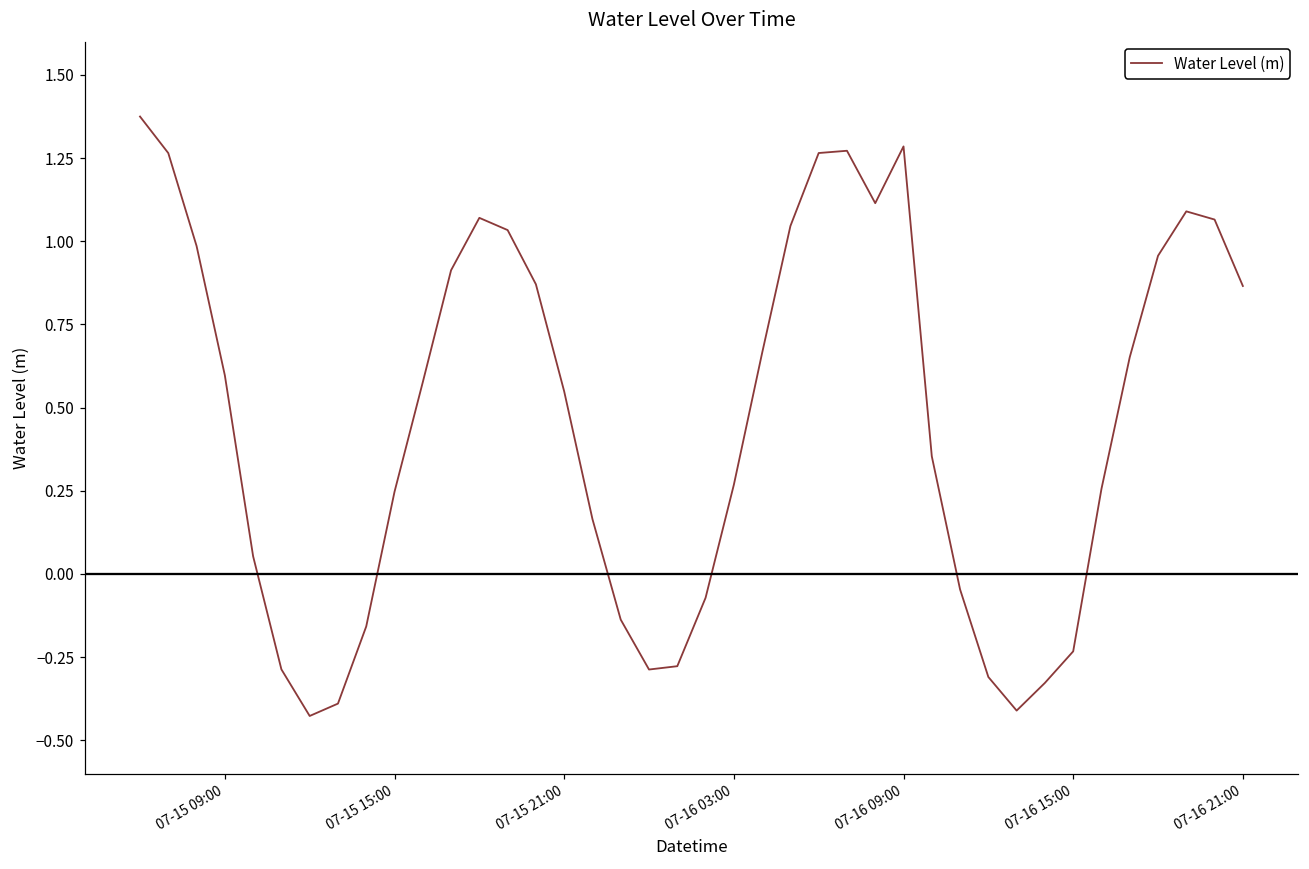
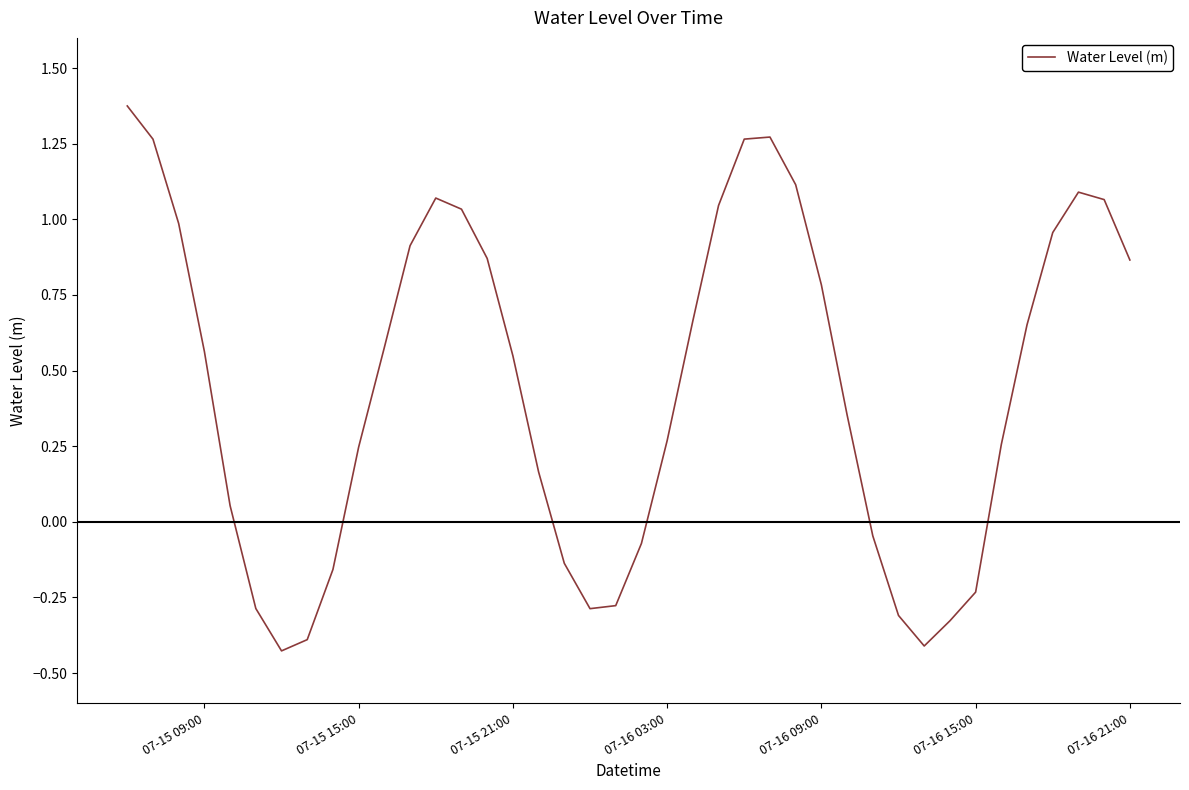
07-15 09:00: 0.60 -> 0.56
07-16 09:00: 1.29 -> 0.78
